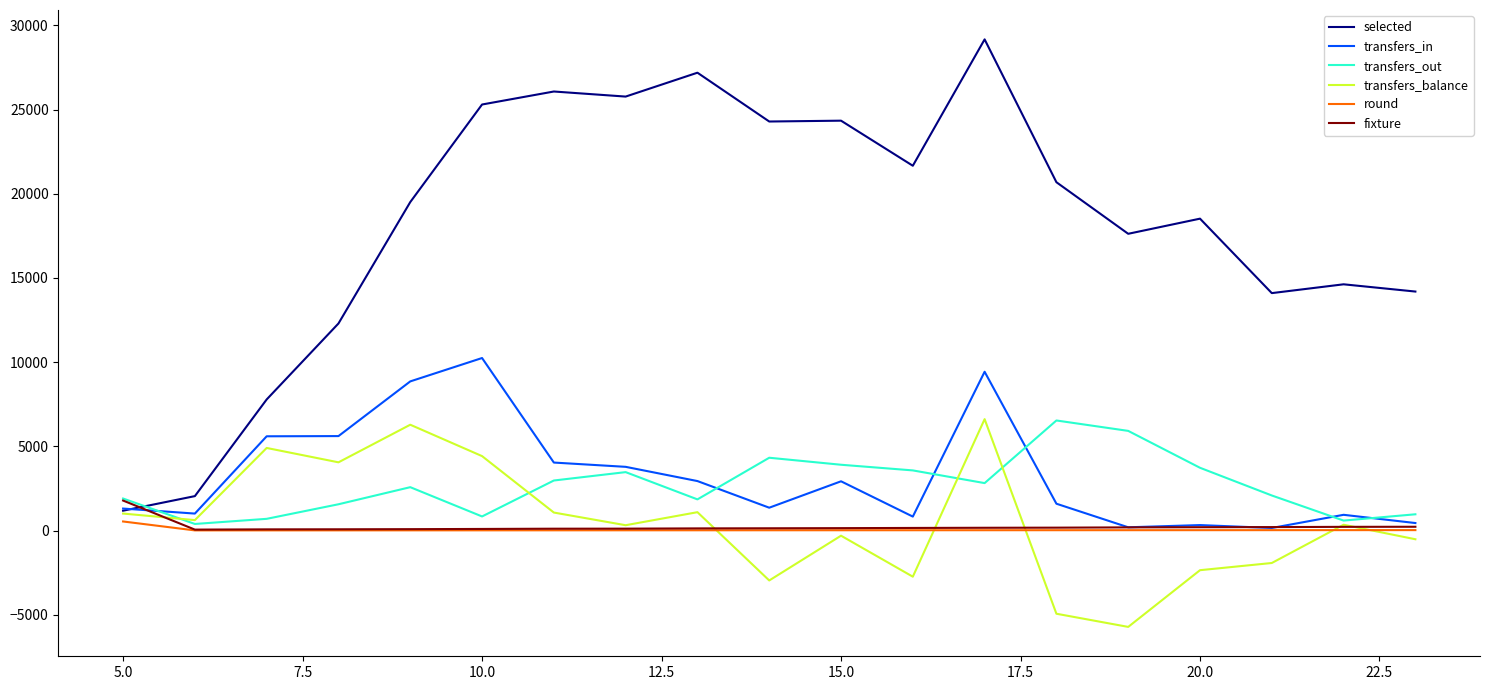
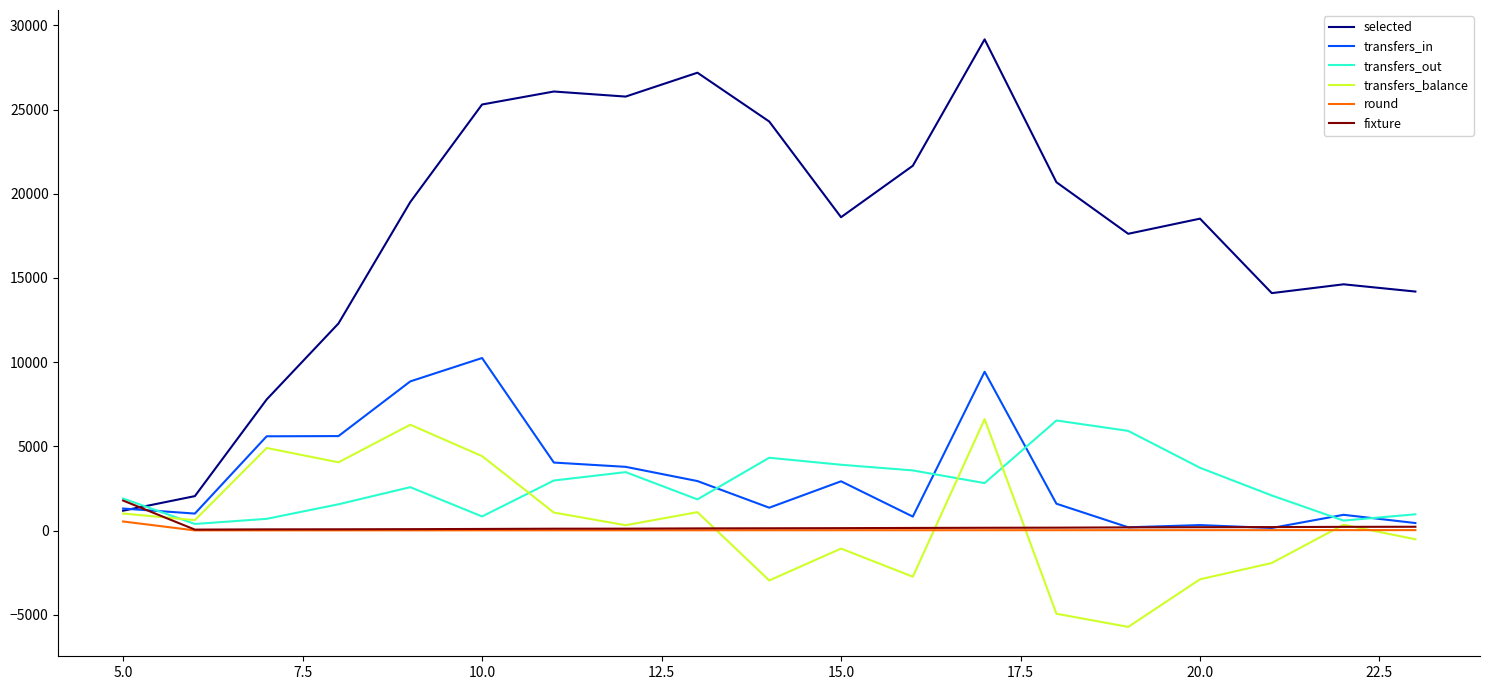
selected, 15.0: 24300 -> 18600
transfers_balance, 15.0: -300 -> -1100
transfers_balance, 20.0: -2400 -> -2900
